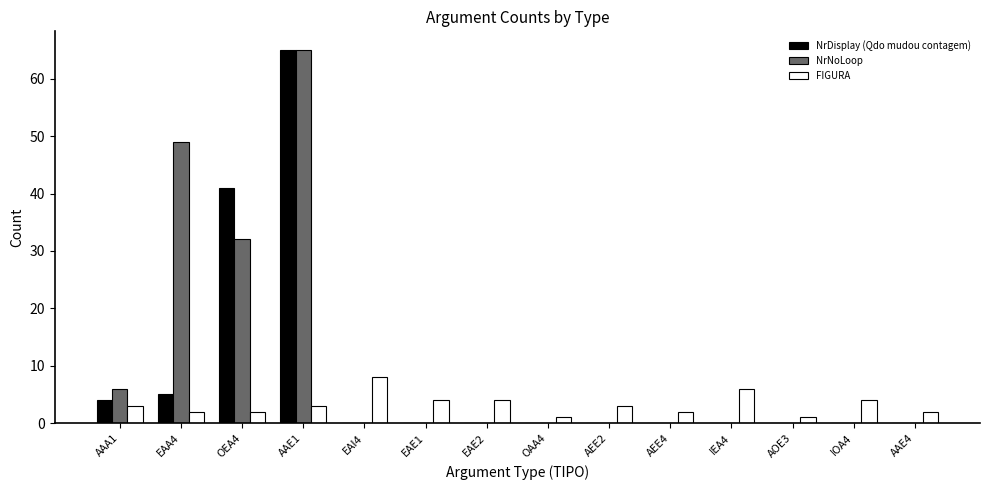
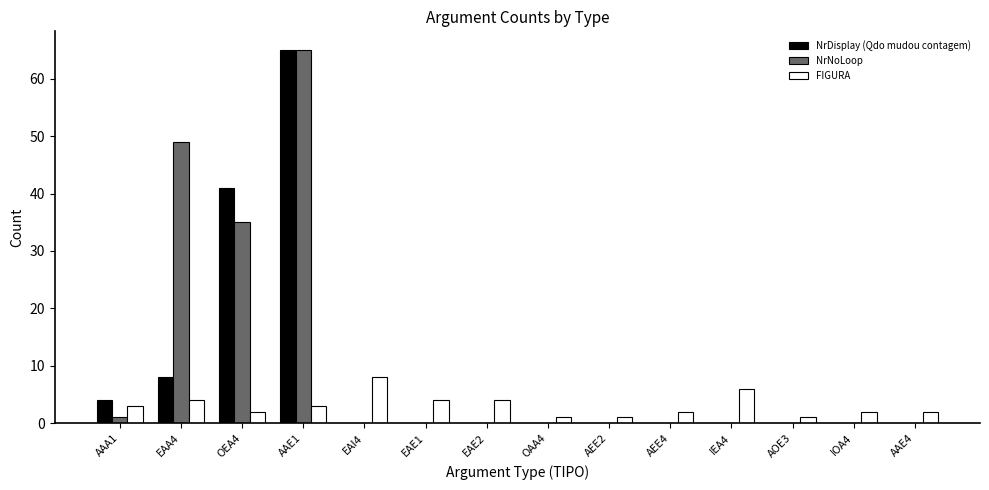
NrNoLoop, AAA1: 6 -> 1
NrDisplay (Qdo mudou contagem), EAA4: 5 -> 8
FIGURA, EAA4: 2 -> 4
NrNoLoop, OEA4: 32 -> 35
FIGURA, AEE2: 3 -> 1
FIGURA, IOA4: 4 -> 2
